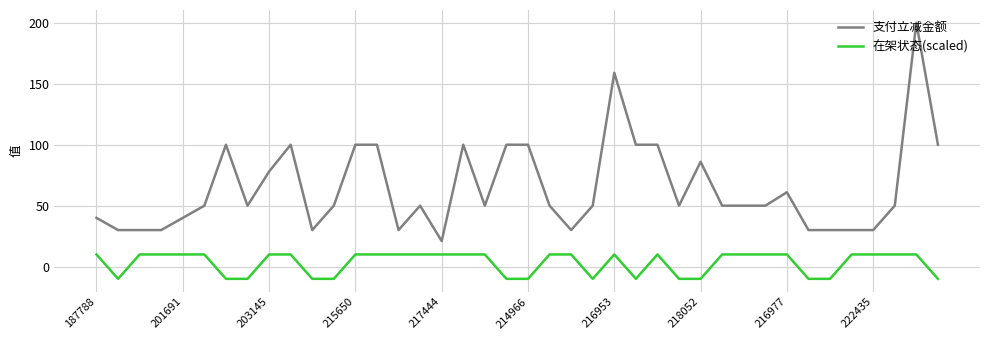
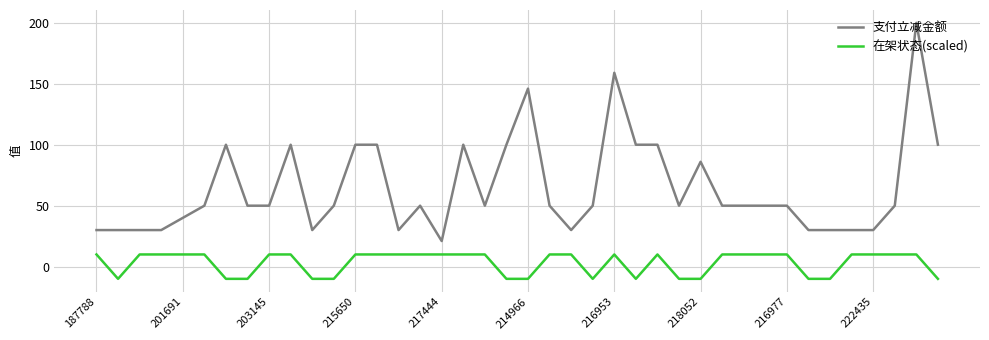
支付立减金额, 187788: 40 -> 30
支付立减金额, 203145: 78 -> 50
支付立减金额, 214966: 100 -> 146
支付立减金额, 216977: 61 -> 50
